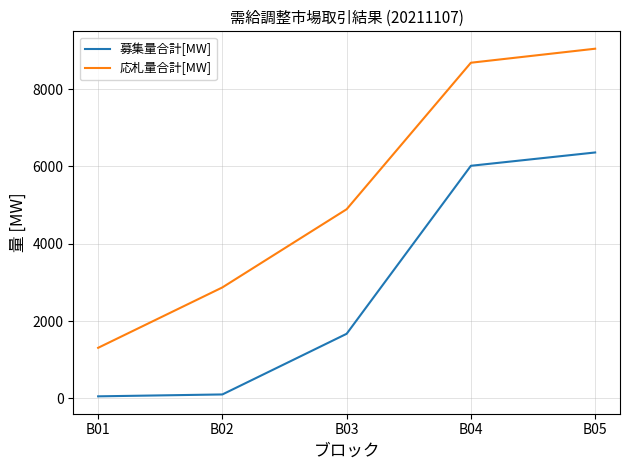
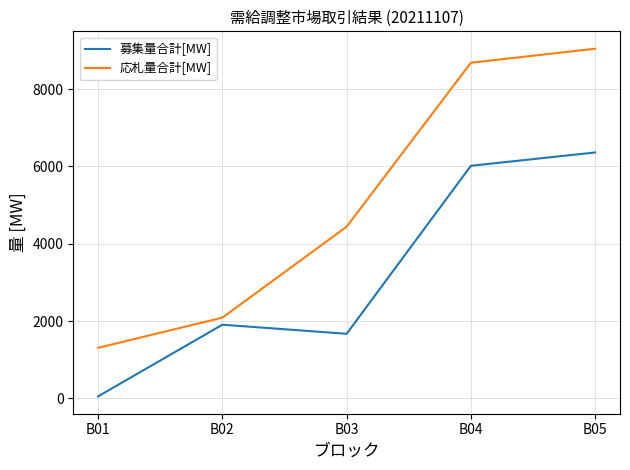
募集量合計[MW], B02: 100 -> 1900
応札量合計[MW], B02: 2900 -> 2100
応札量合計[MW], B03: 4900 -> 4400
